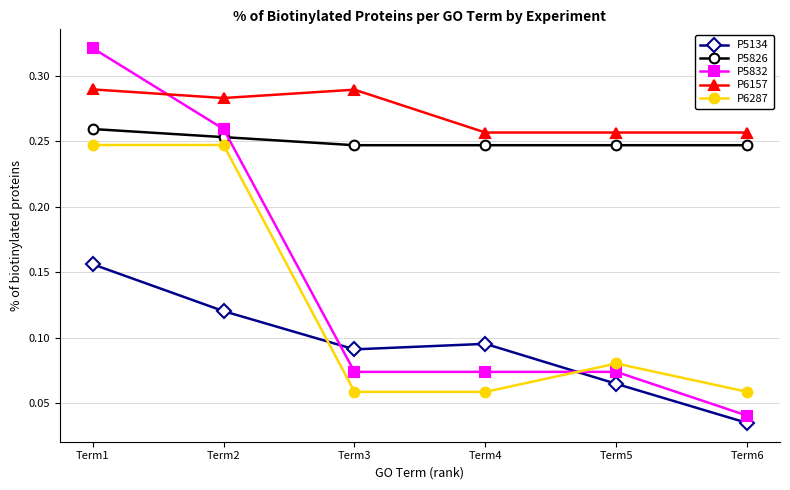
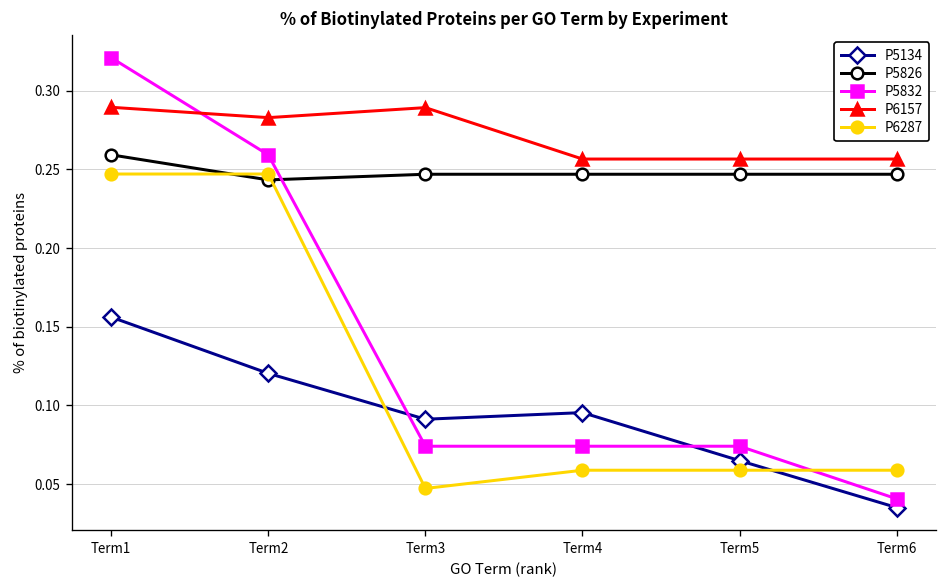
P5826, Term2: 0.253 -> 0.243
P6287, Term3: 0.059 -> 0.047
P6287, Term5: 0.080 -> 0.059
